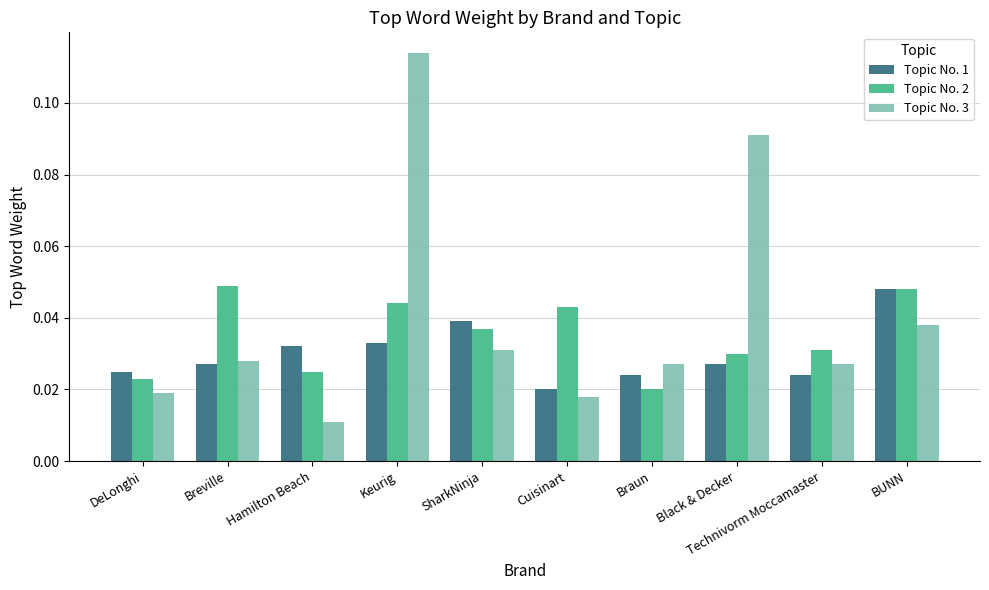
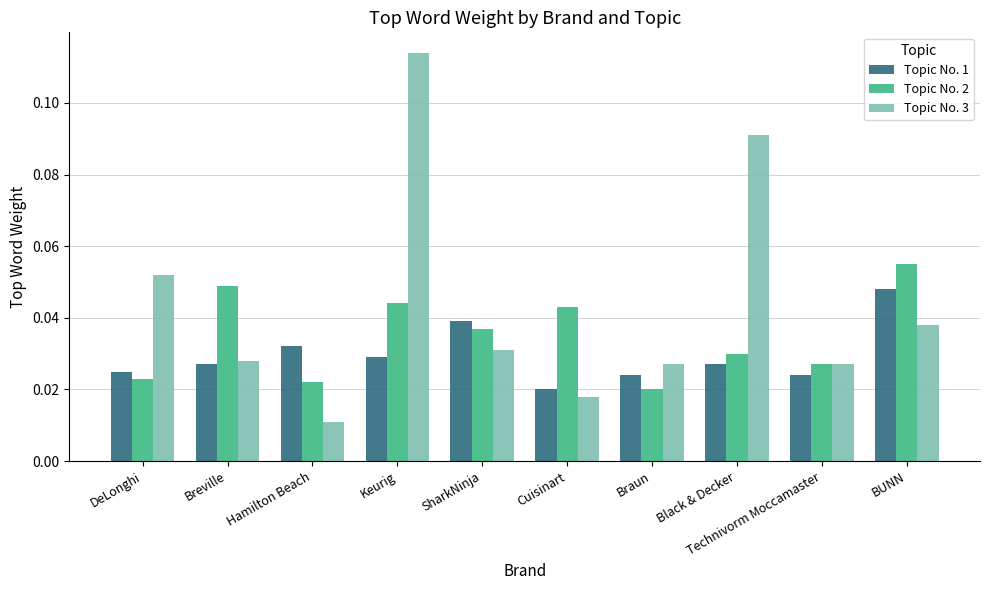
Topic No. 3, DeLonghi: 0.019 -> 0.052
Topic No. 2, Hamilton Beach: 0.025 -> 0.022
Topic No. 1, Keurig: 0.033 -> 0.029
Topic No. 2, Technivorm Moccamaster: 0.031 -> 0.027
Topic No. 2, BUNN: 0.048 -> 0.055
